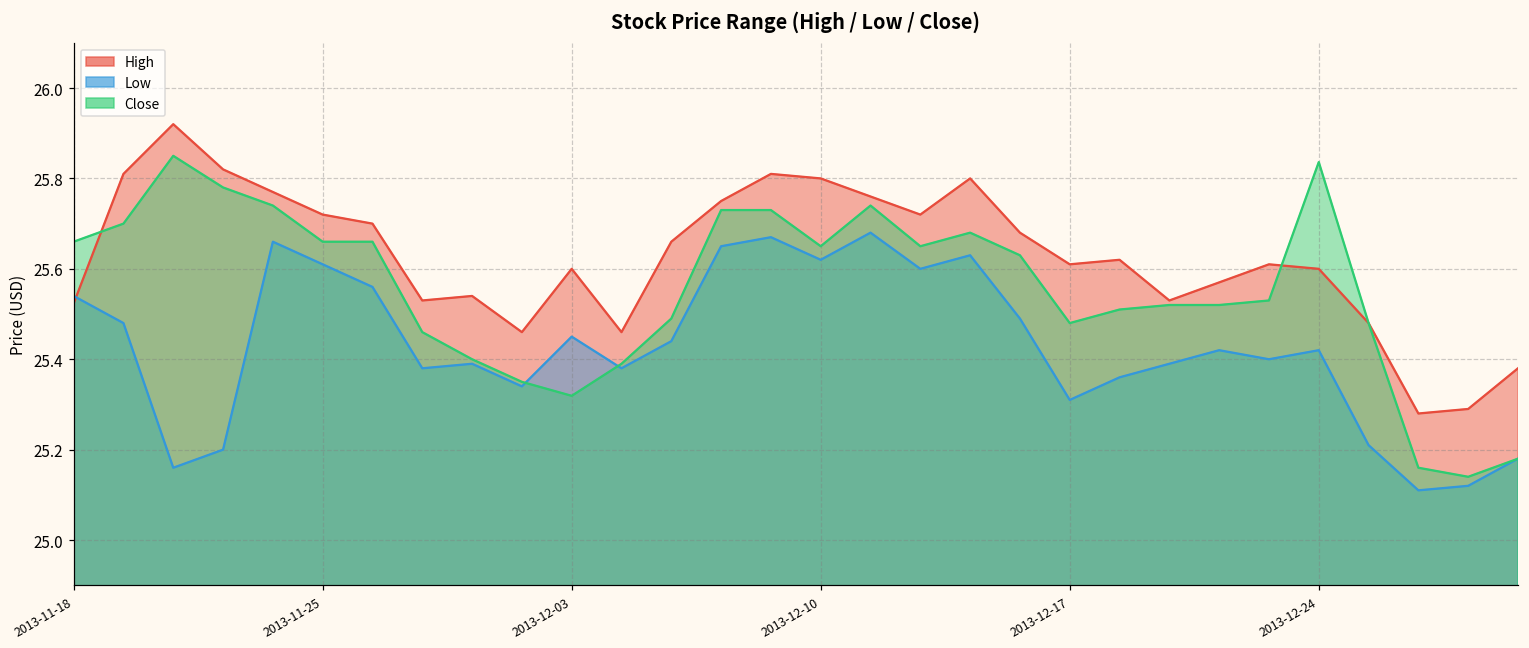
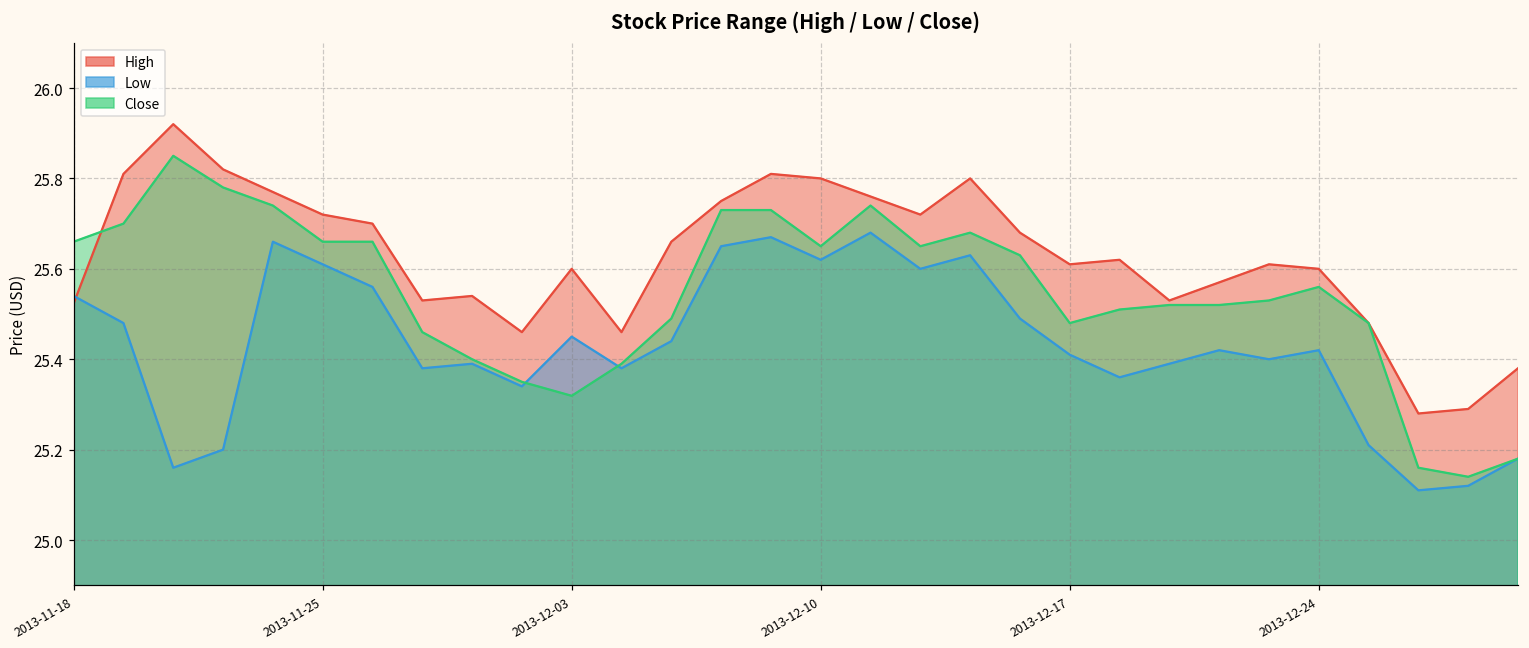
Low, 2013-12-17: 25.31 -> 25.41
Close, 2013-12-24: 25.84 -> 25.56
